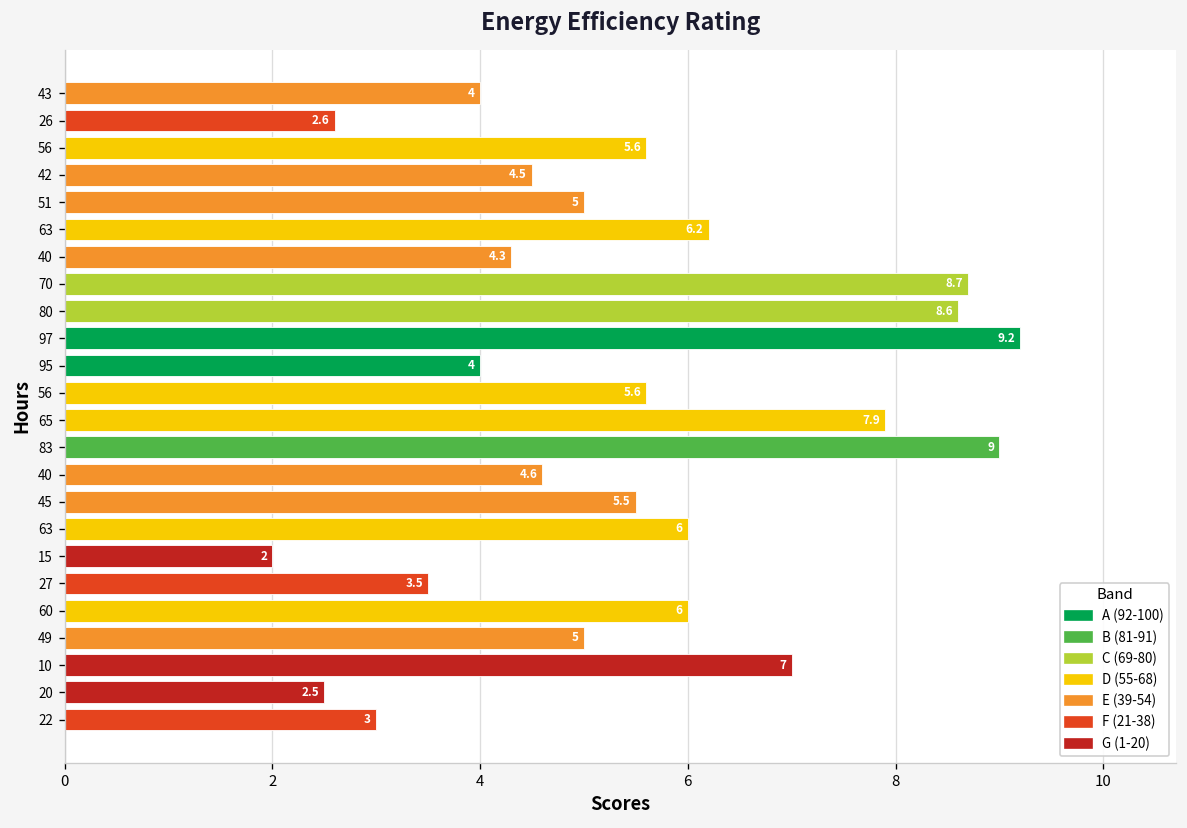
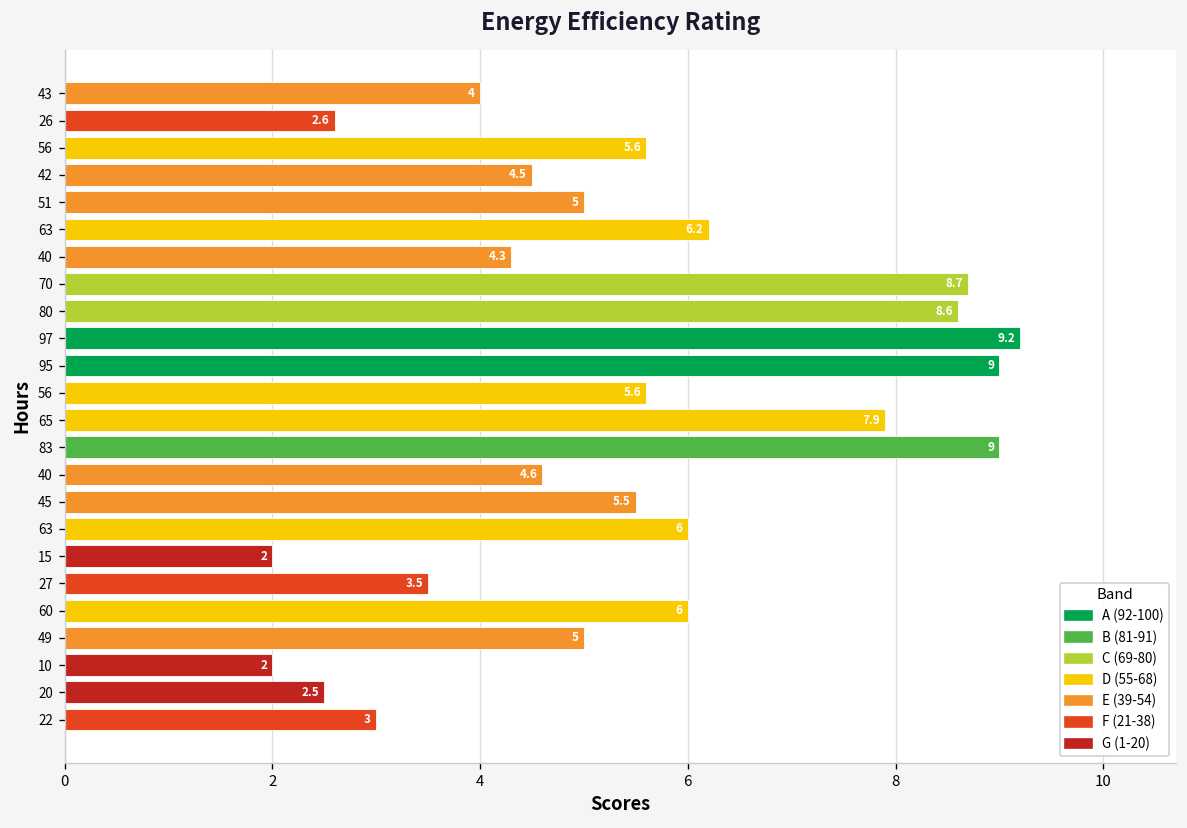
95: 4 -> 9
10: 7 -> 2
